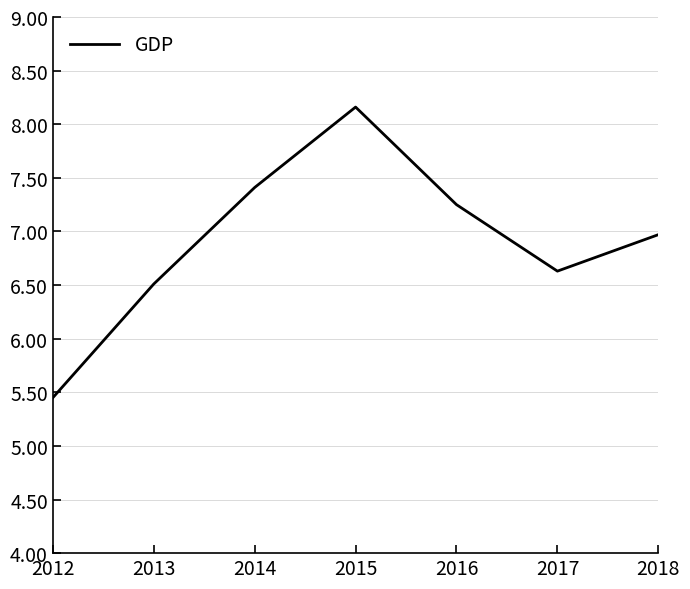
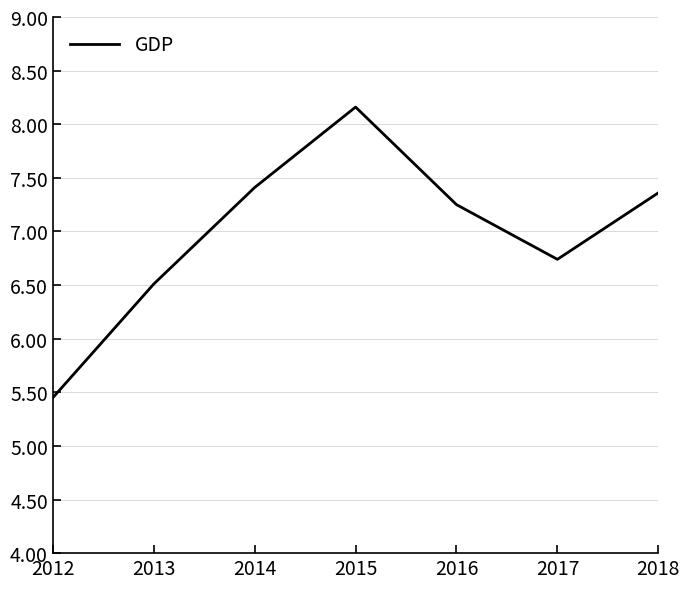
2017: 6.63 -> 6.74
2018: 6.97 -> 7.36
